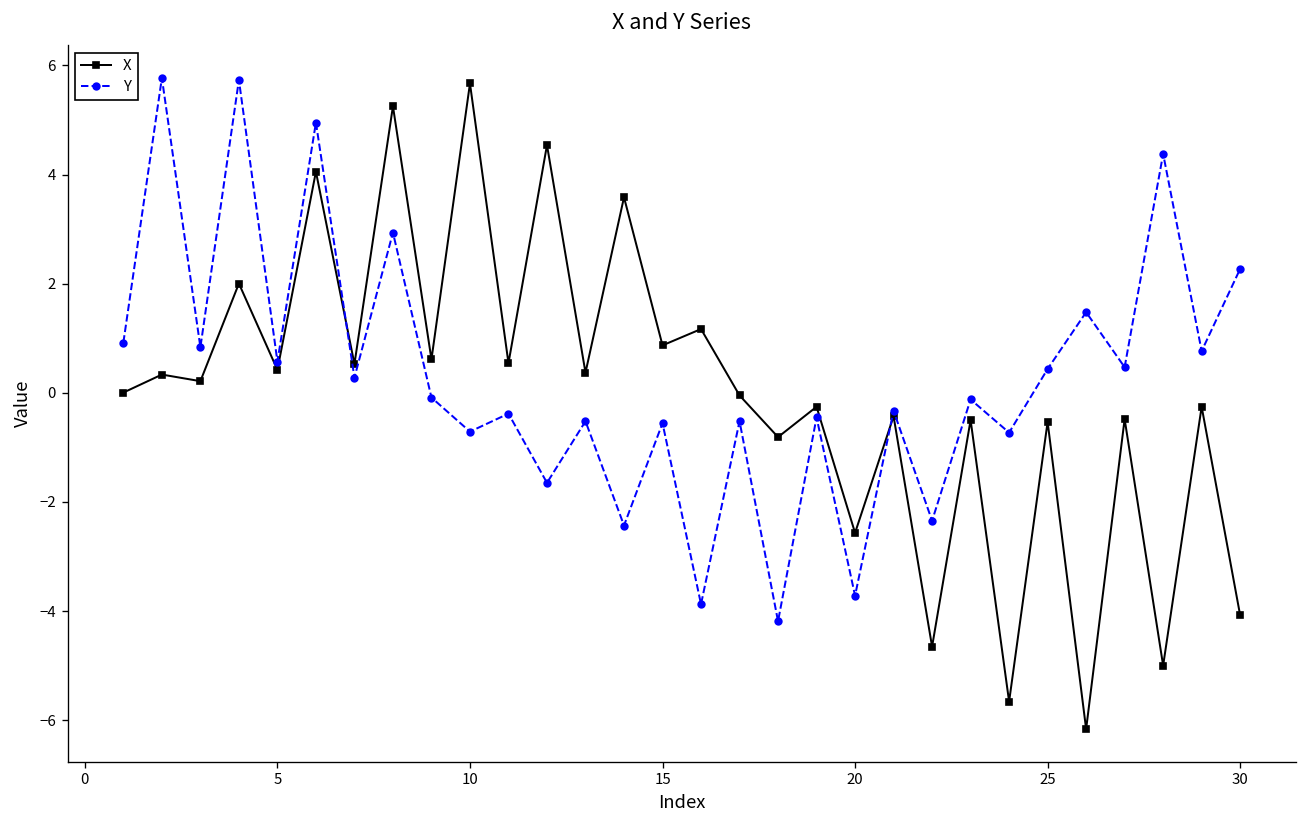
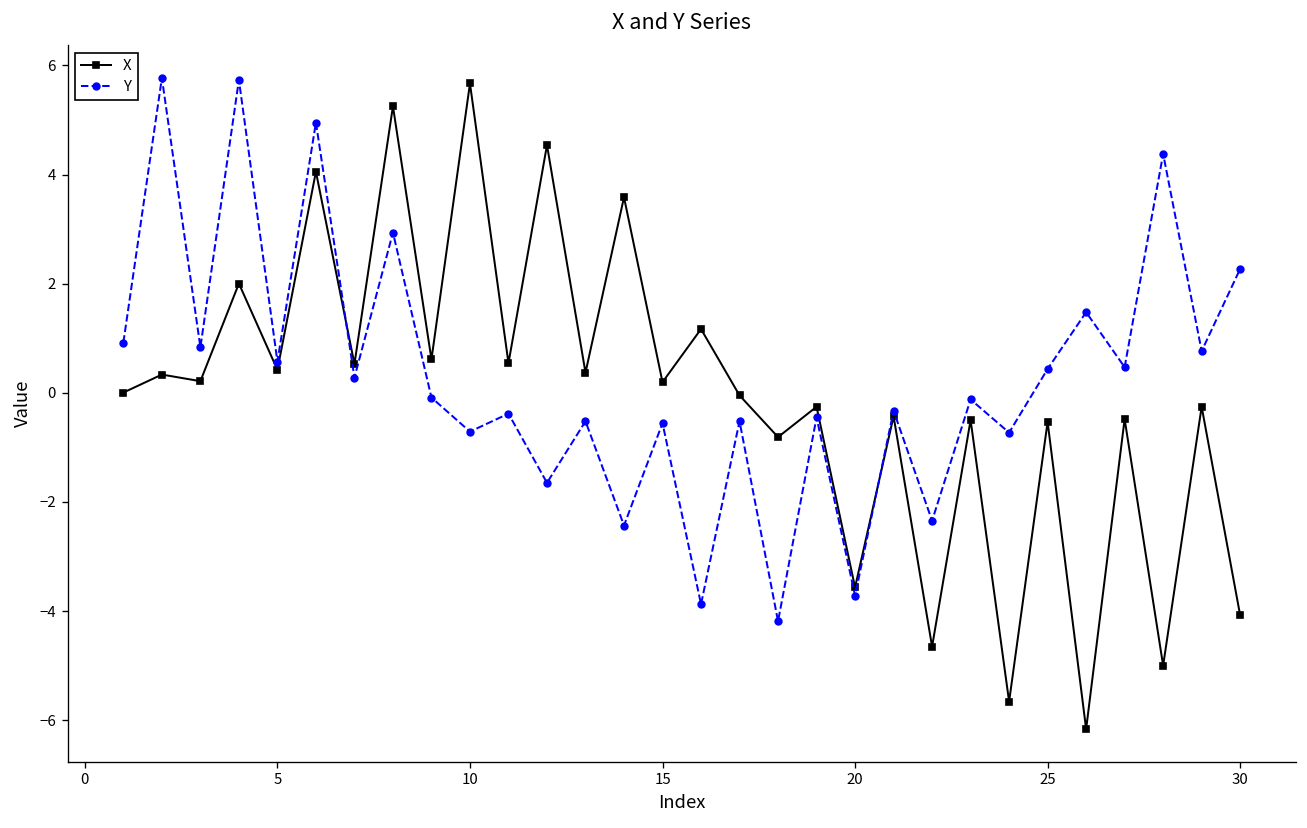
X, 15: 0.9 -> 0.2
X, 20: -2.6 -> -3.6
